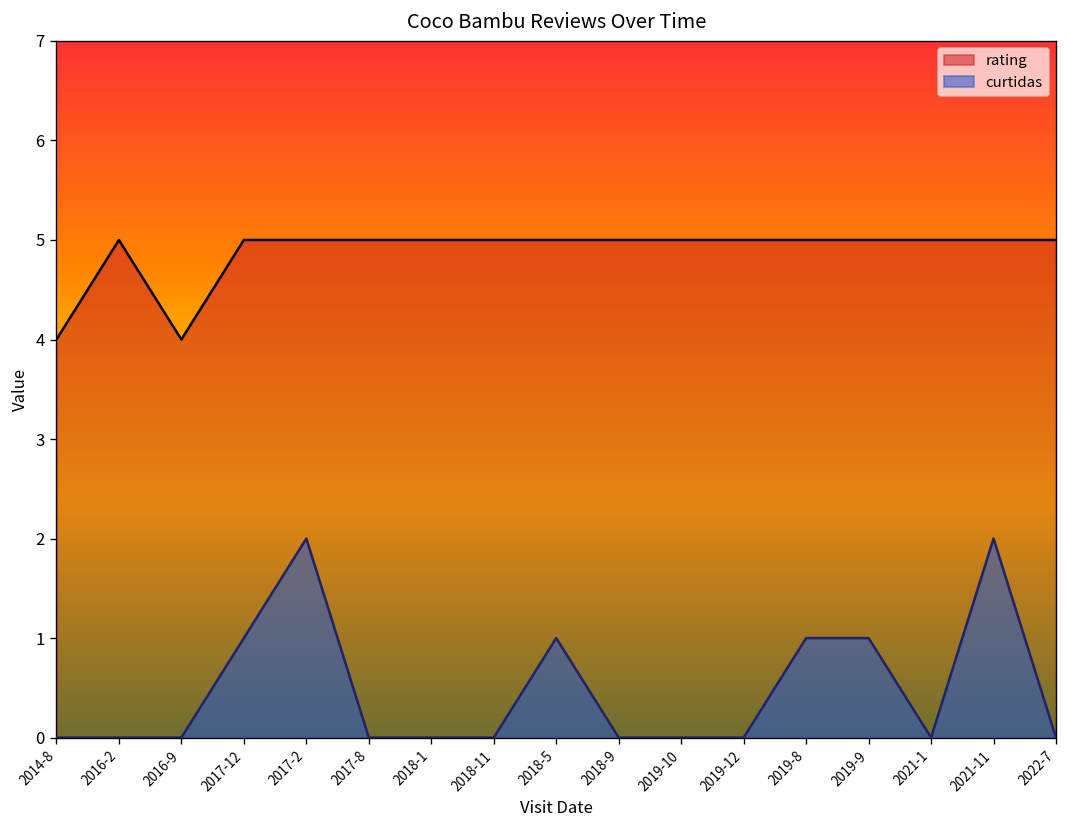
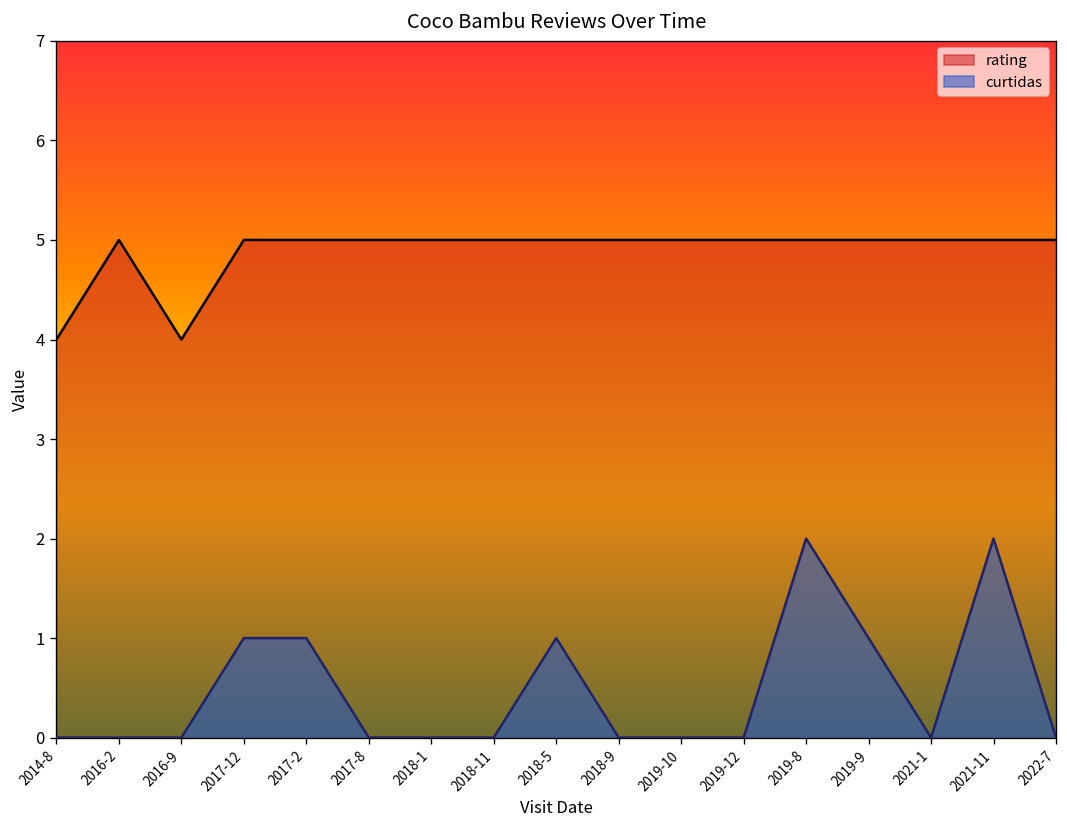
curtidas, 2017-2: 2 -> 1
curtidas, 2019-8: 1 -> 2
